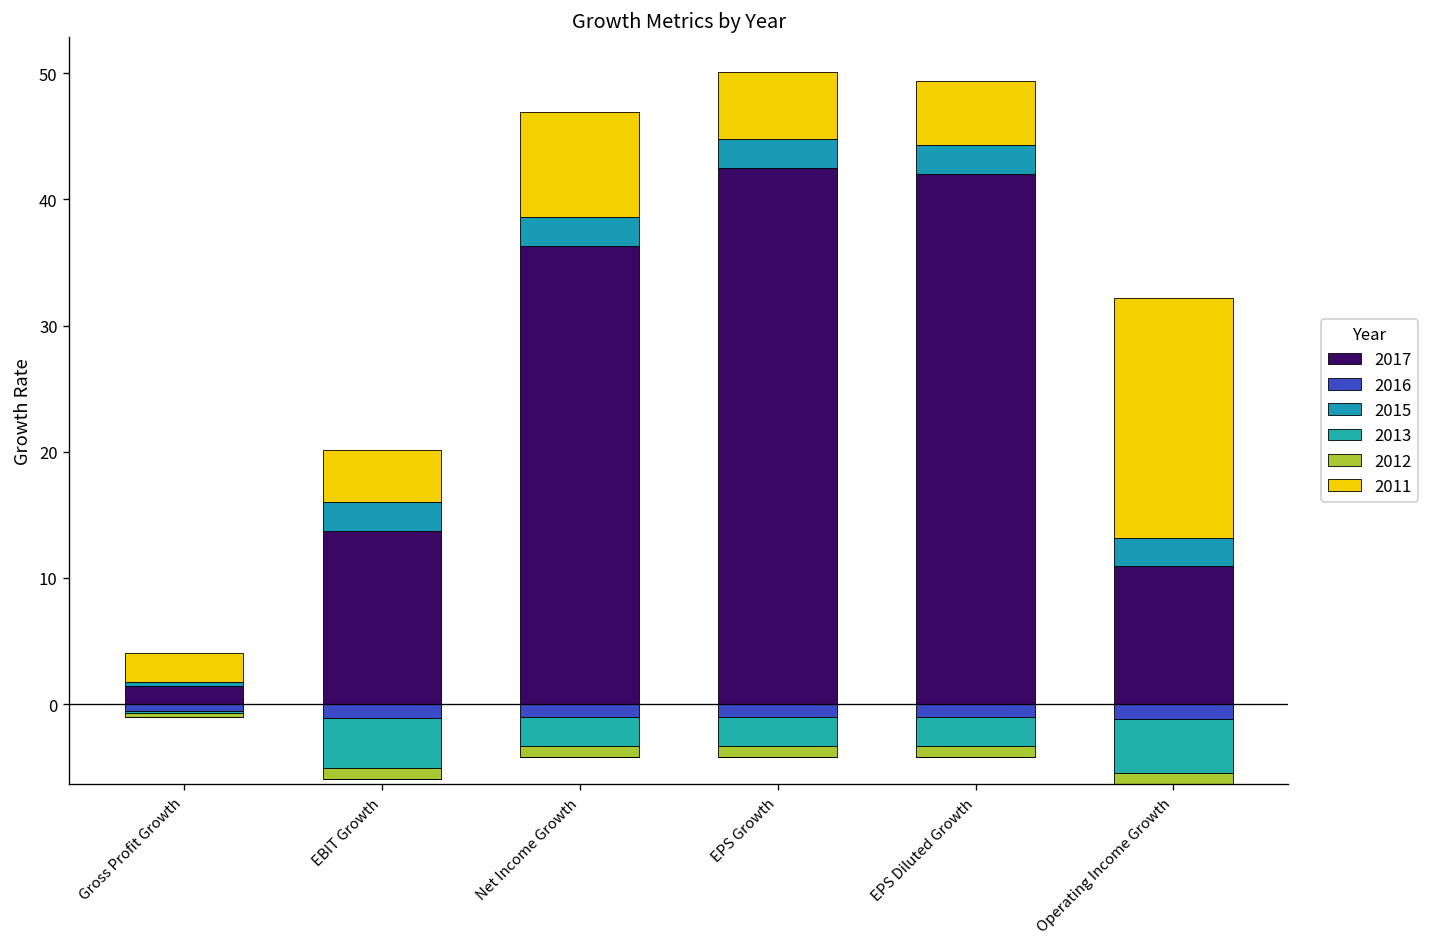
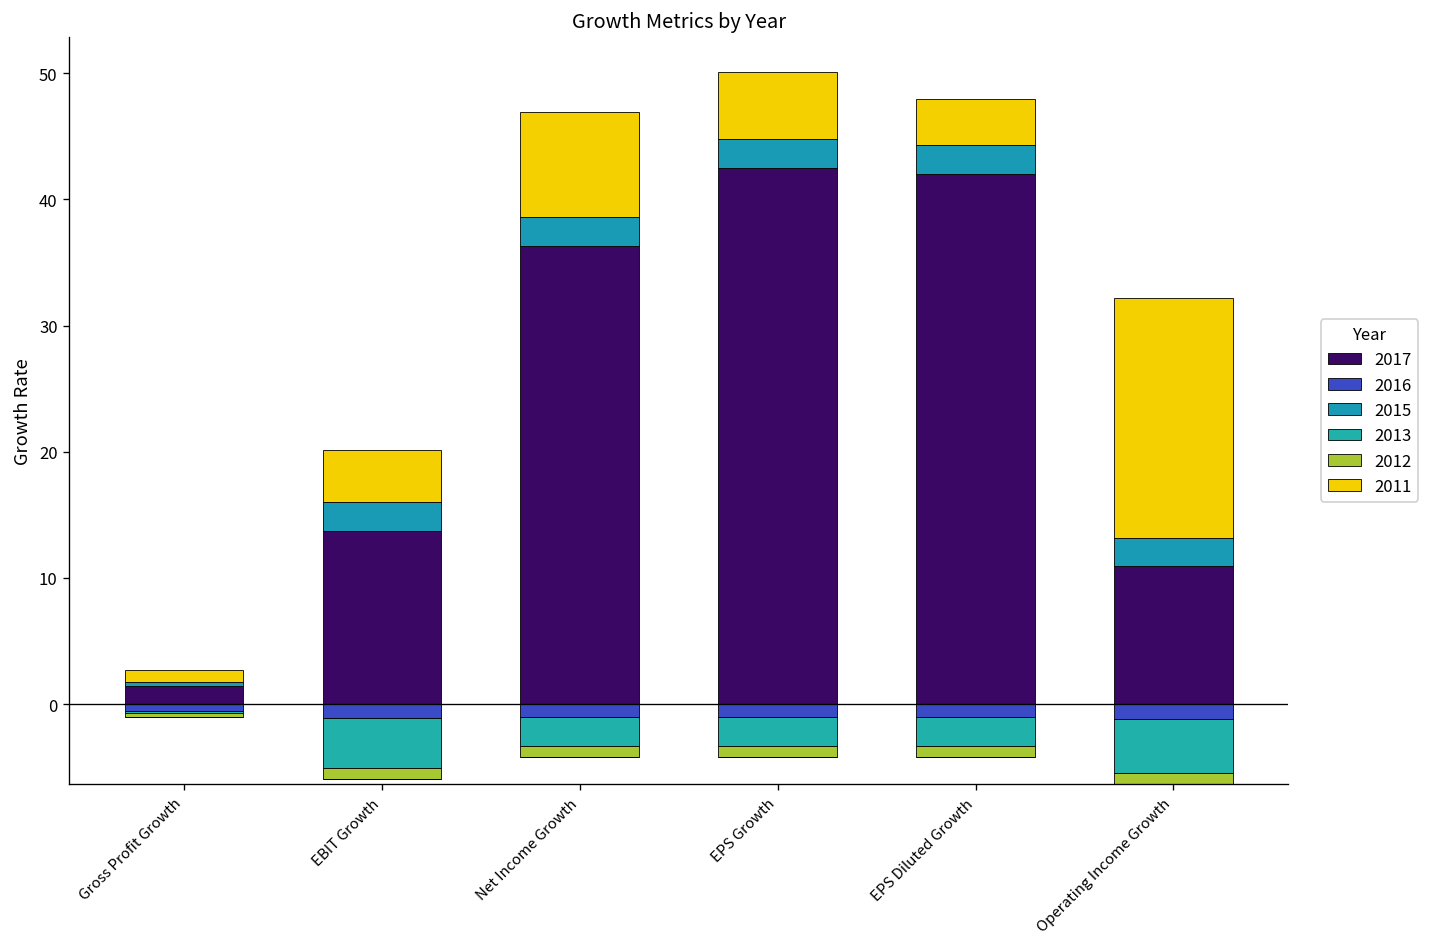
2011, Gross Profit Growth: 2.3 -> 0.9
2011, EPS Diluted Growth: 5.1 -> 3.7
